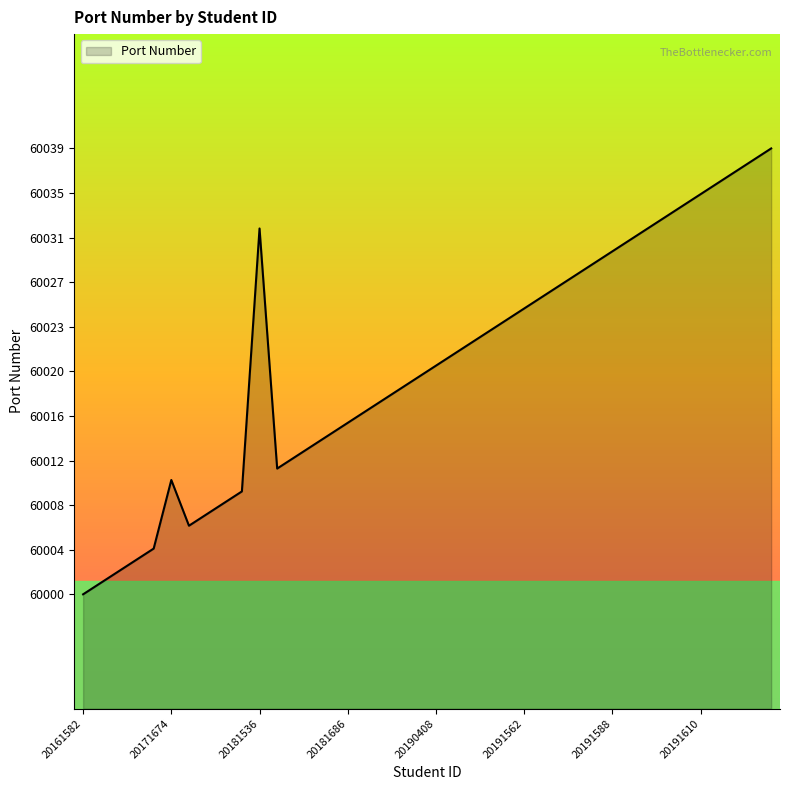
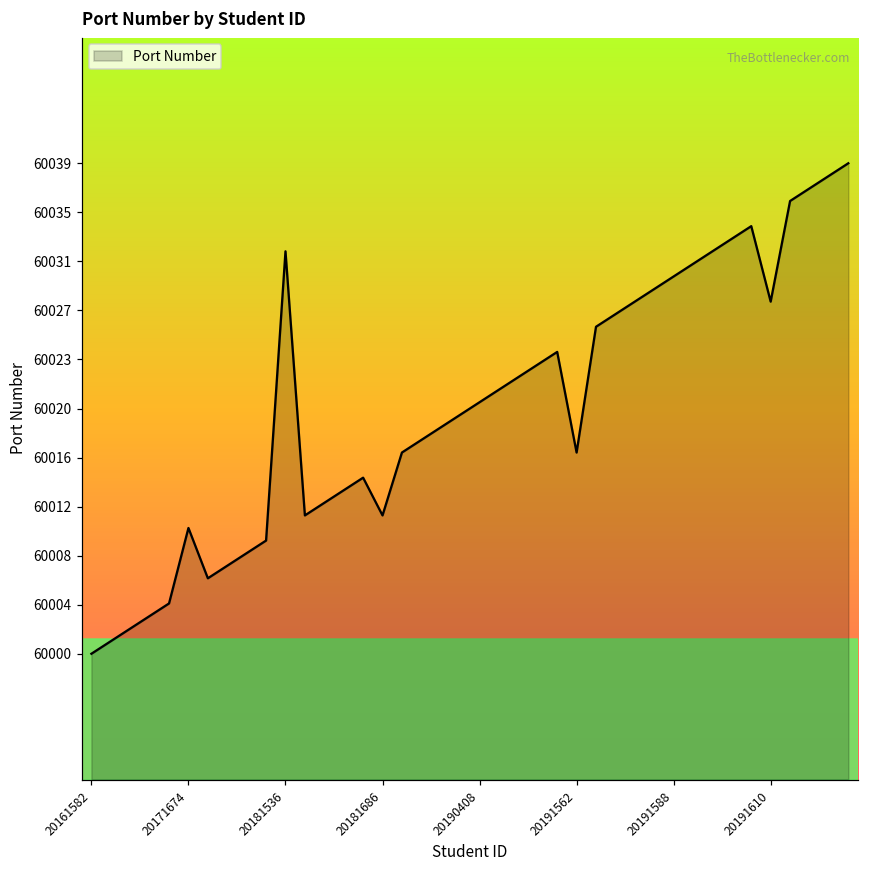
20181686: 60015 -> 60011
20191562: 60025 -> 60016
20191610: 60035 -> 60028
